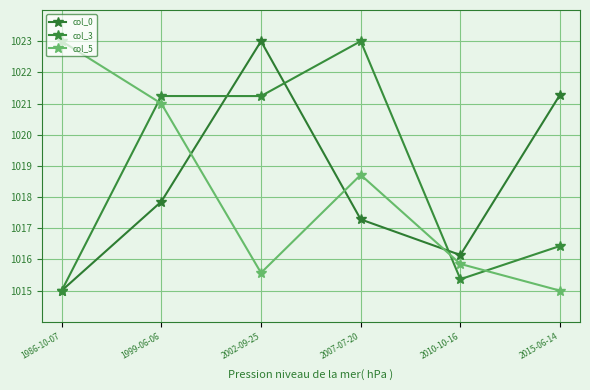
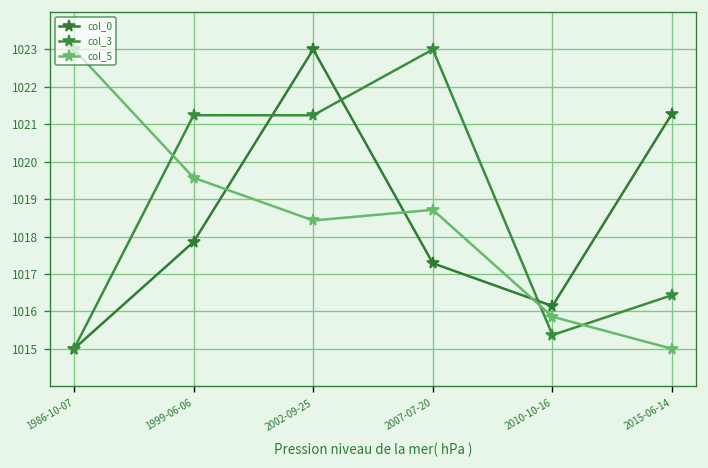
col_5, 1999-06-06: 1021.0 -> 1019.6
col_5, 2002-09-25: 1015.6 -> 1018.4
